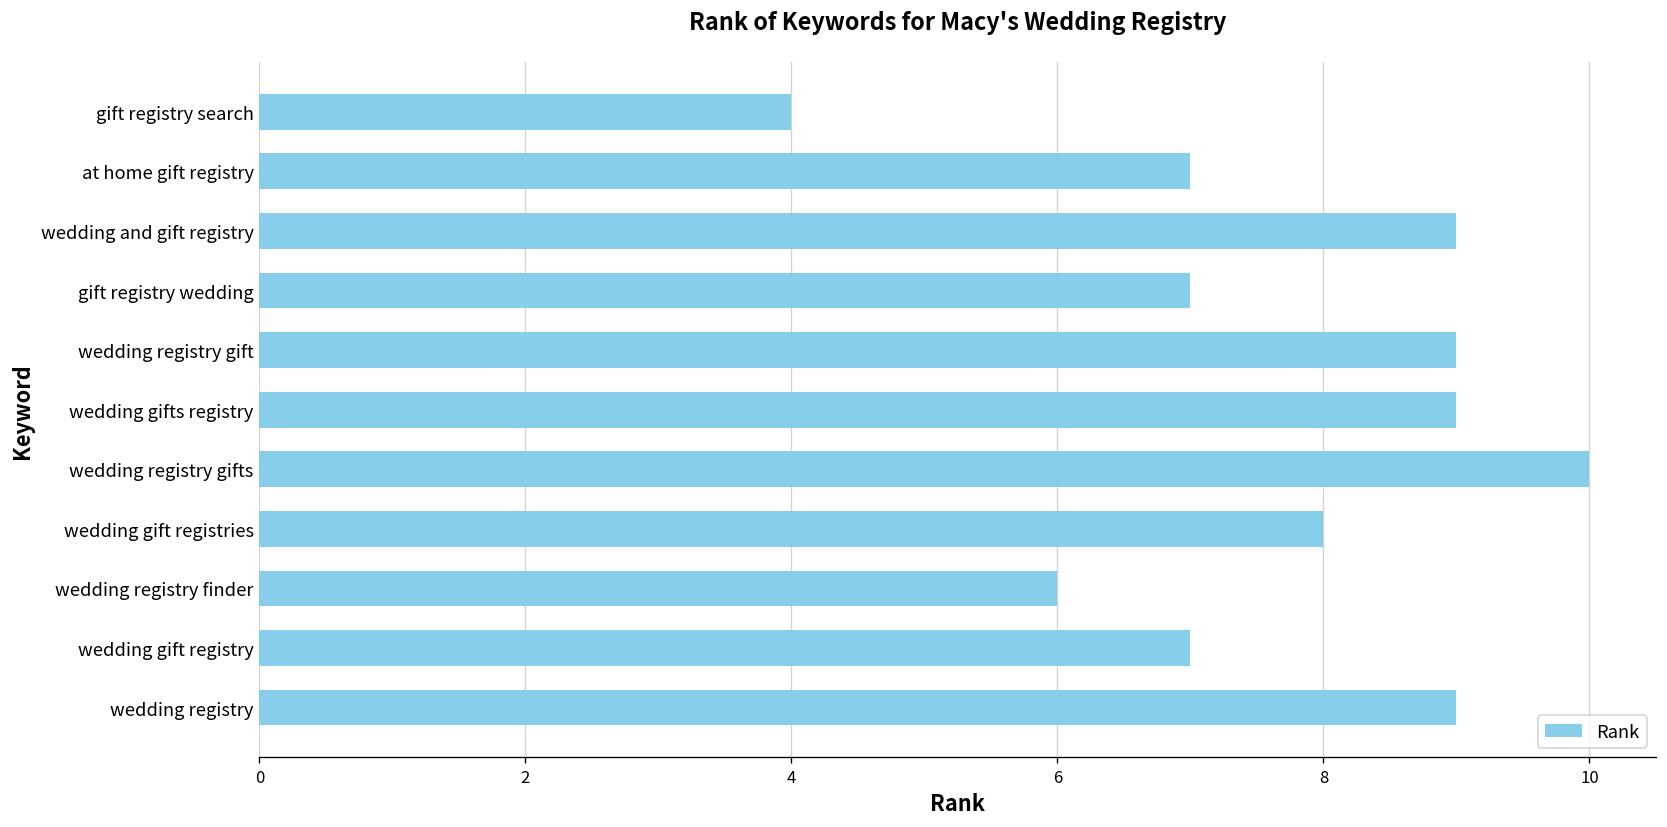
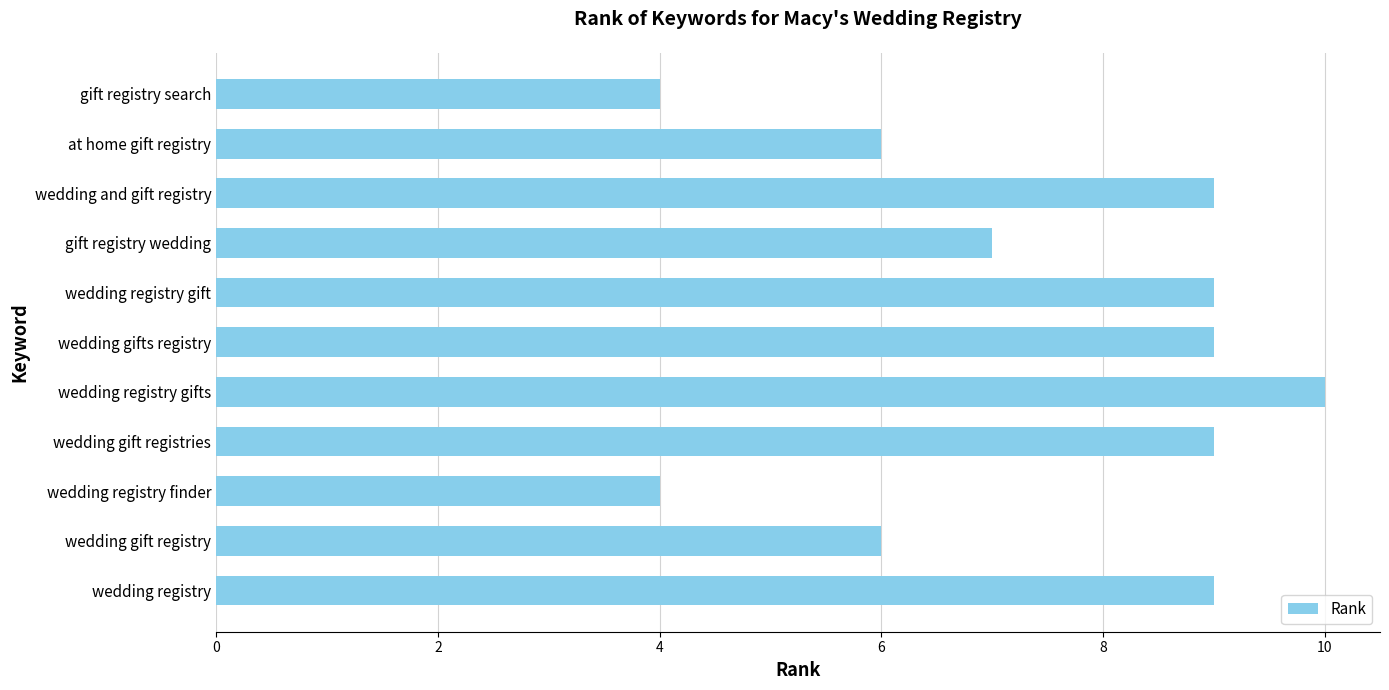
at home gift registry: 7 -> 6
wedding gift registries: 8 -> 9
wedding registry finder: 6 -> 4
wedding gift registry: 7 -> 6
